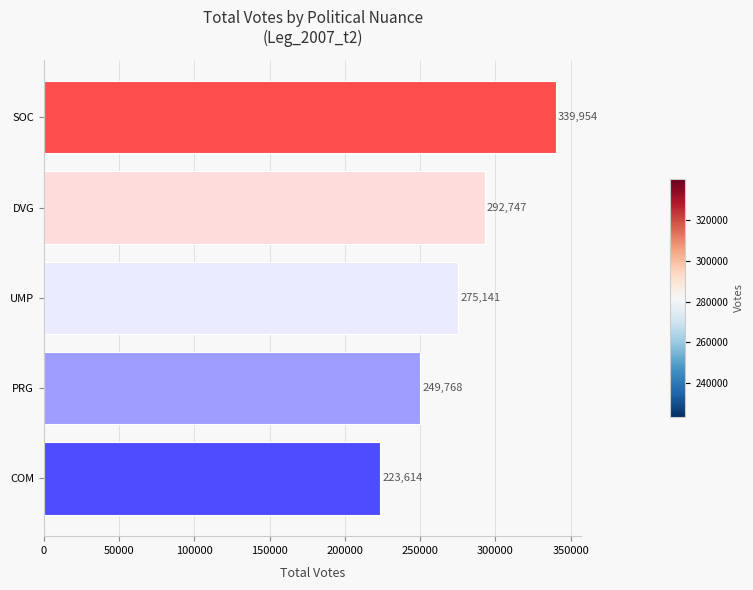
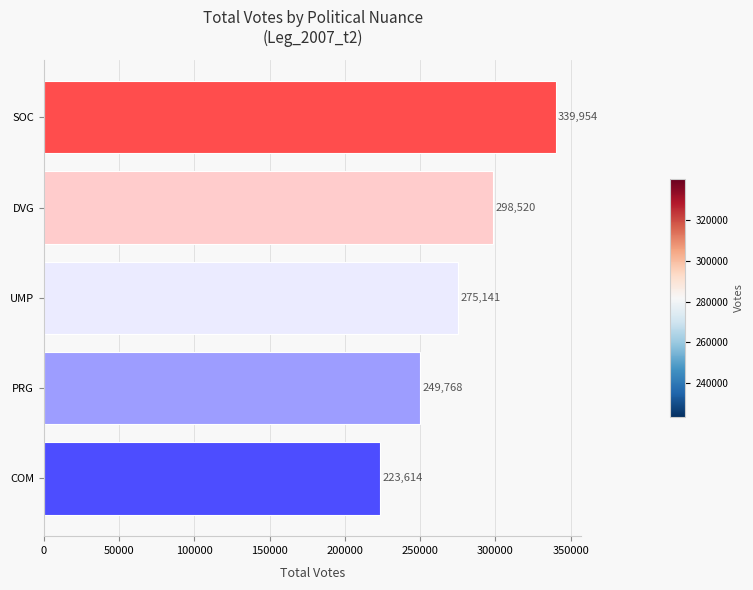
DVG: 292,747 -> 298,520
